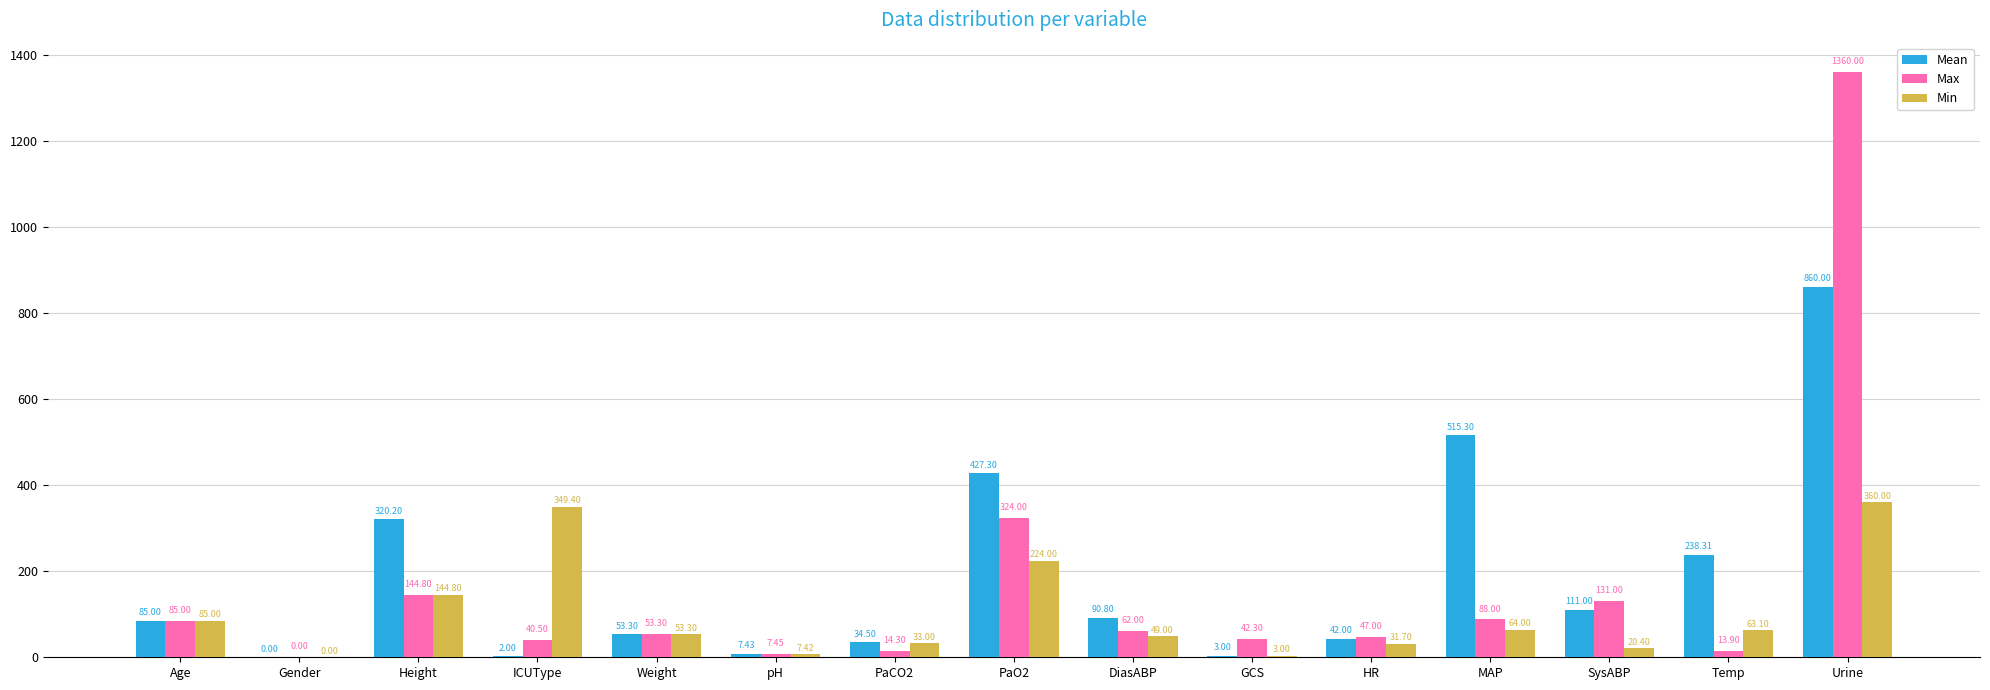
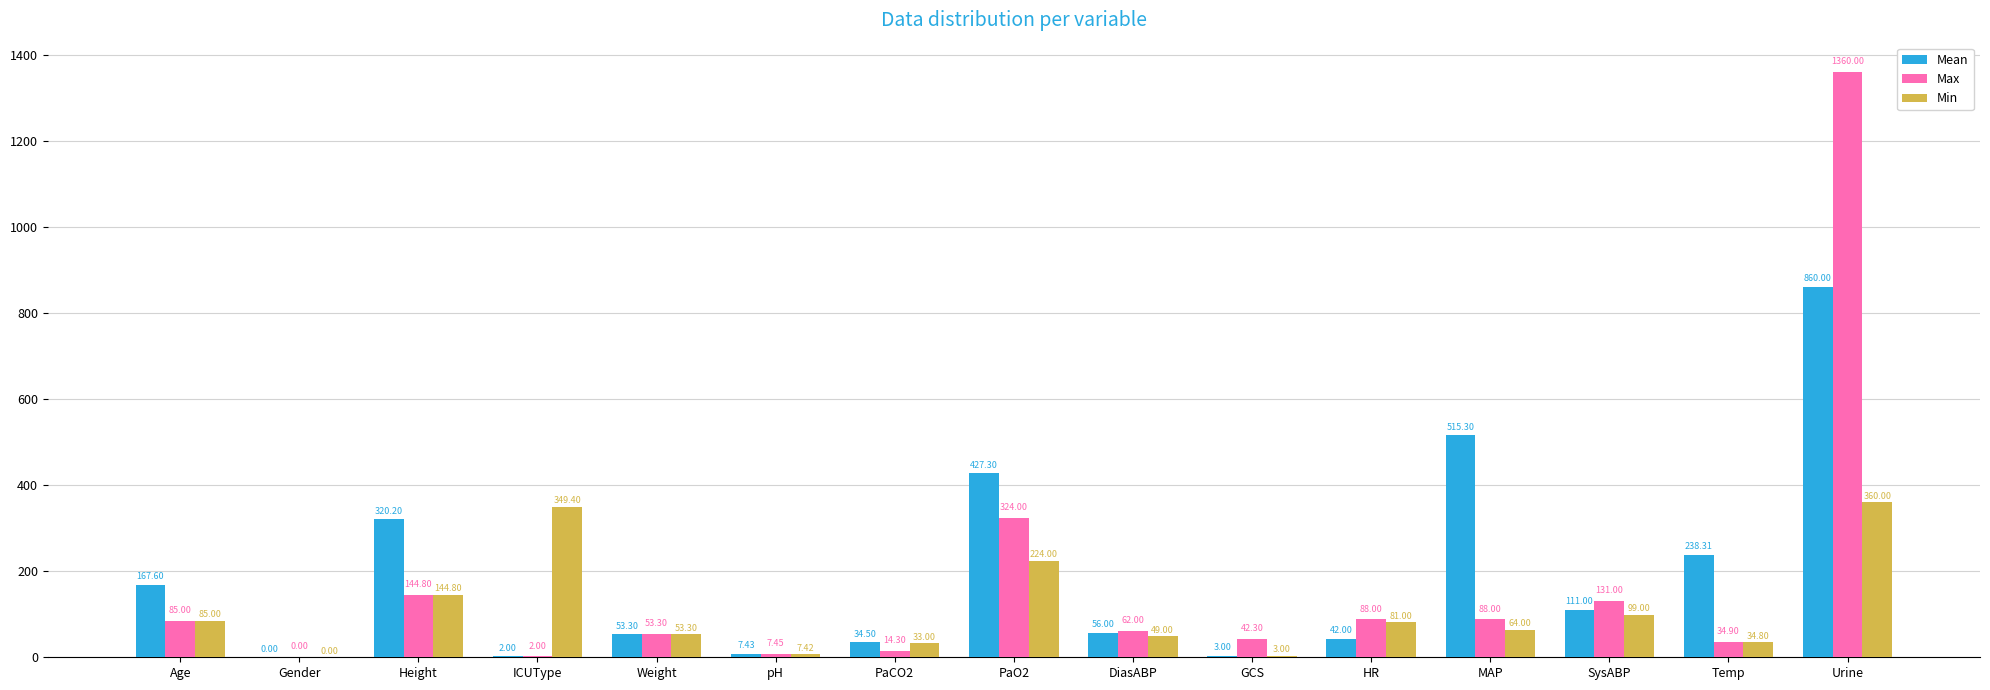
Mean, Age: 85.00 -> 167.60
Max, ICUType: 40.50 -> 2.00
Mean, DiasABP: 90.80 -> 56.00
Max, HR: 47.00 -> 88.00
Min, HR: 31.70 -> 81.00
Min, SysABP: 20.40 -> 99.00
Max, Temp: 13.90 -> 34.90
Min, Temp: 63.10 -> 34.80
